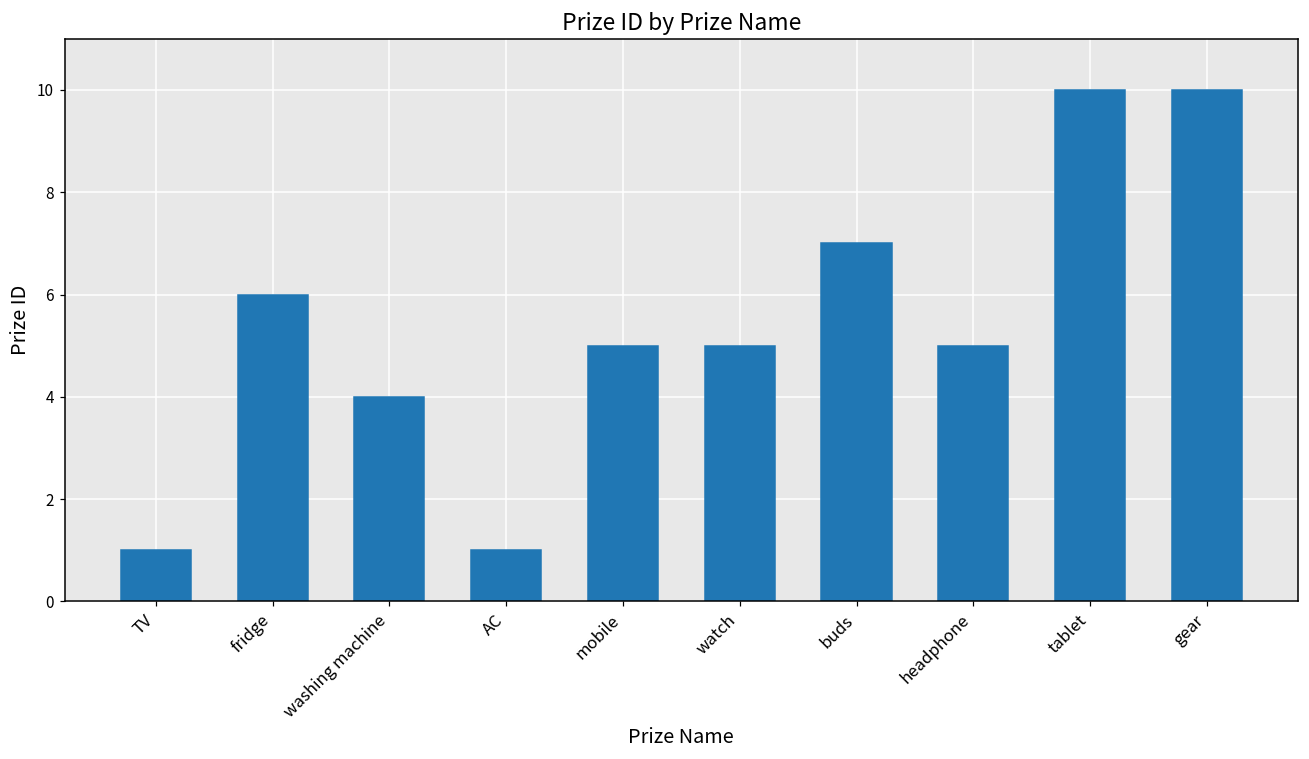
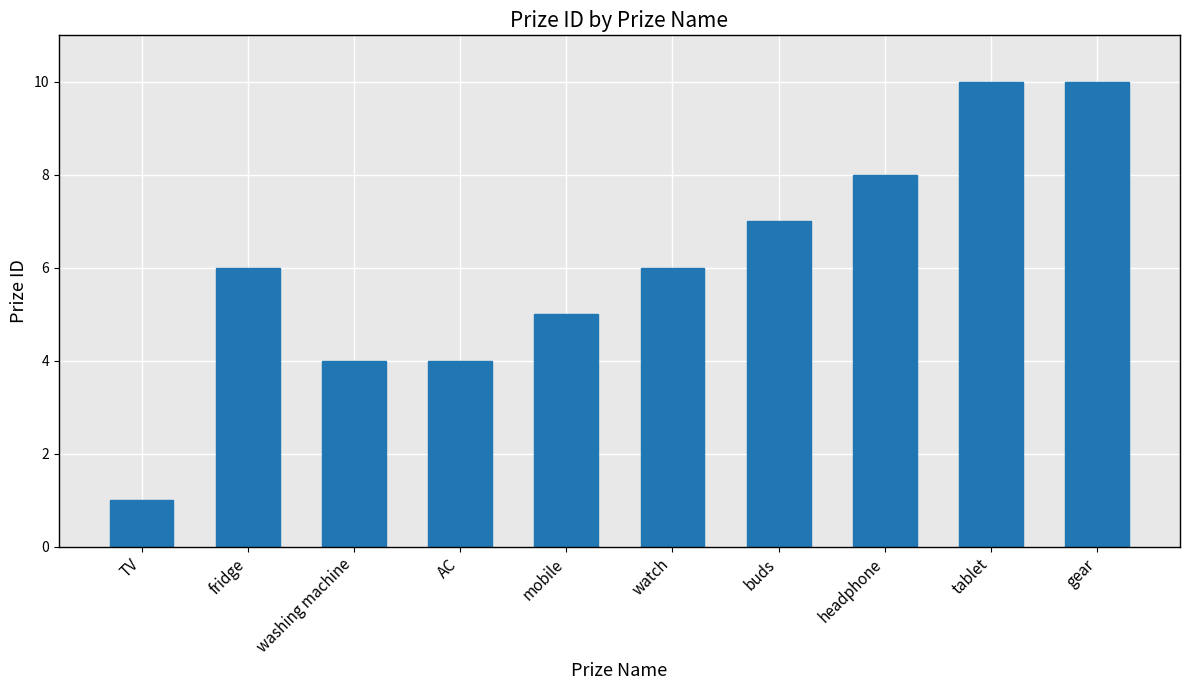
AC: 1 -> 4
watch: 5 -> 6
headphone: 5 -> 8
